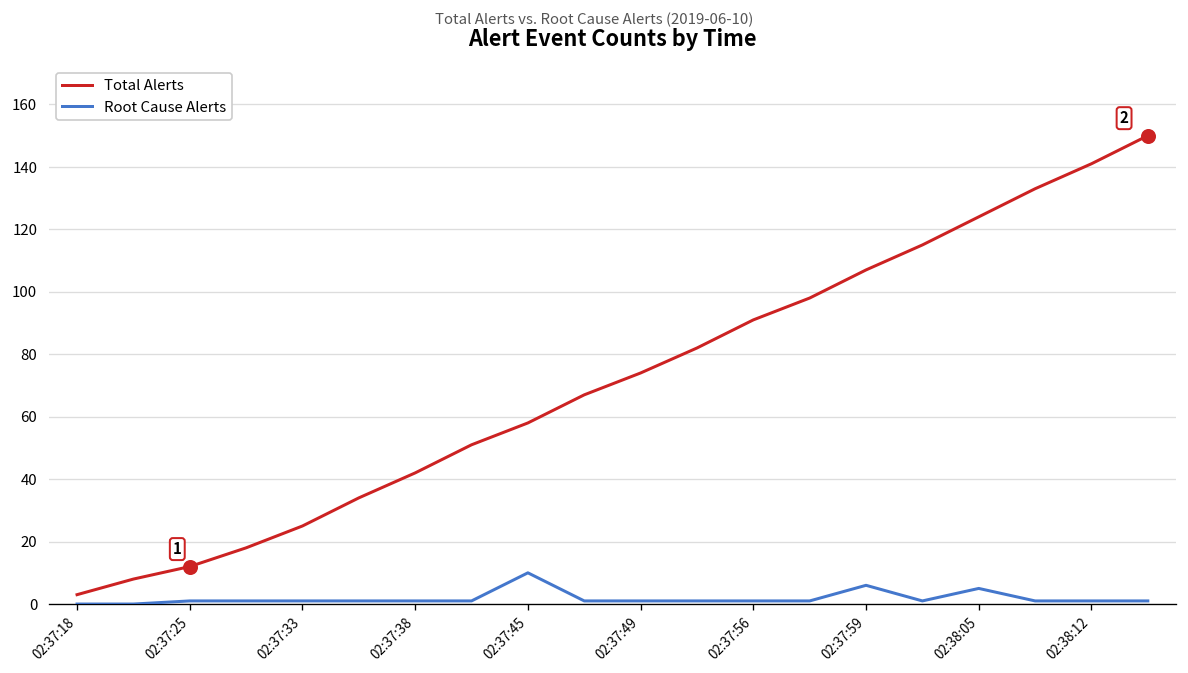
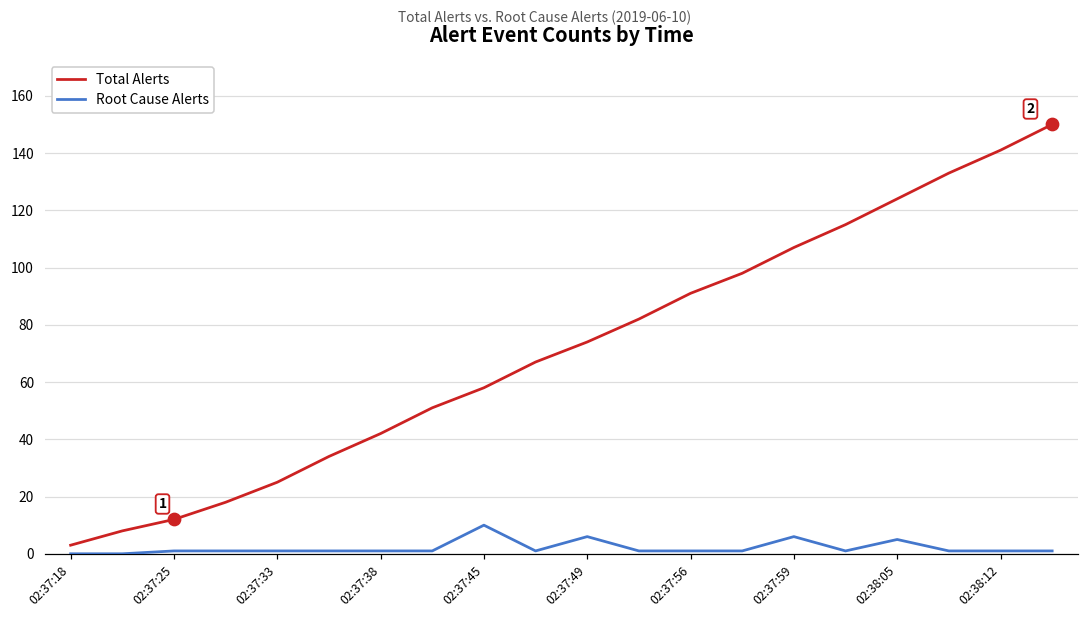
Root Cause Alerts, 02:37:49: 1 -> 6
